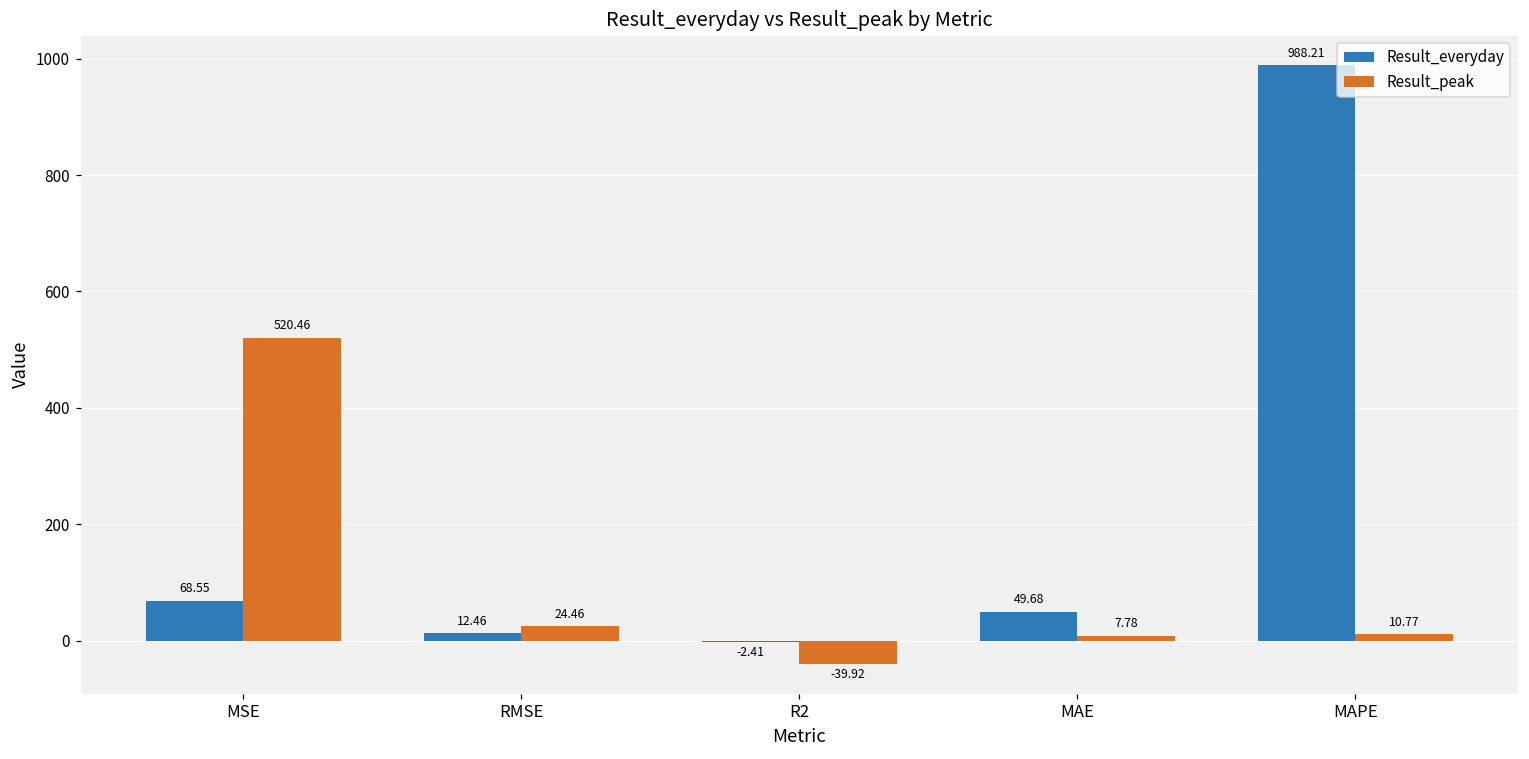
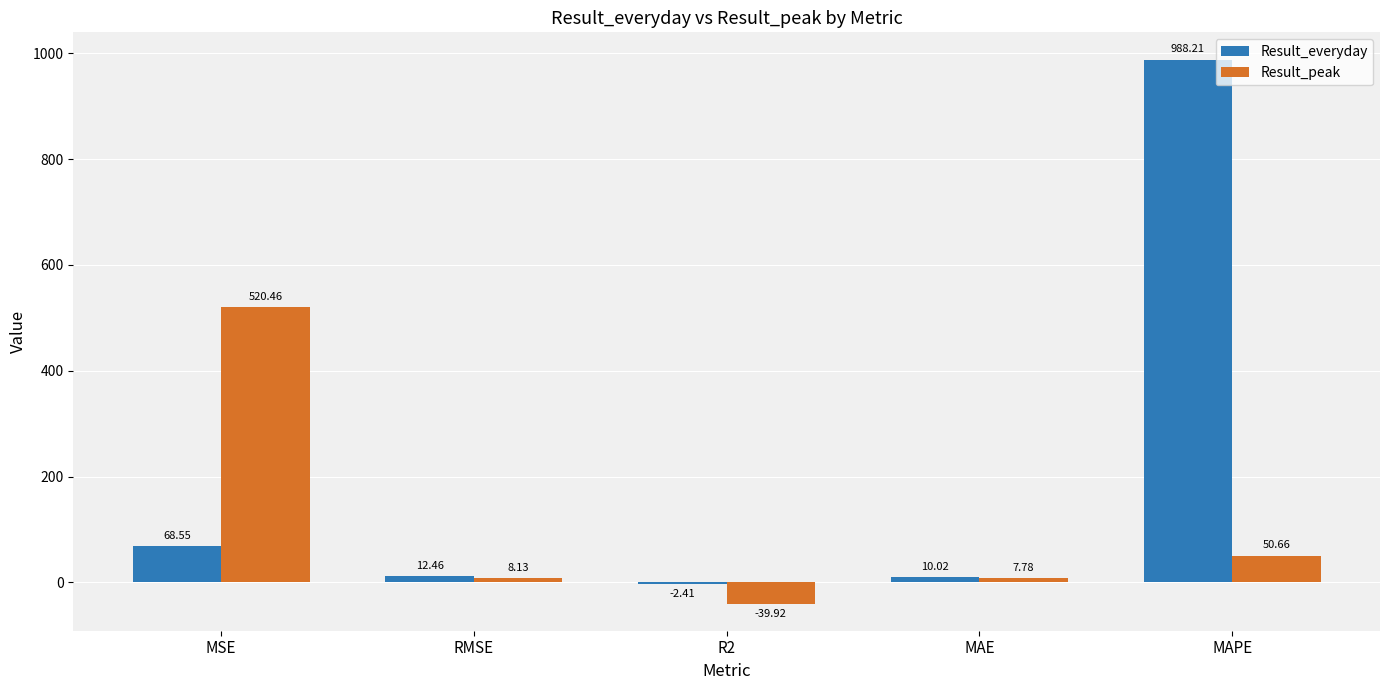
Result_peak, RMSE: 24.46 -> 8.13
Result_everyday, MAE: 49.68 -> 10.02
Result_peak, MAPE: 10.77 -> 50.66
